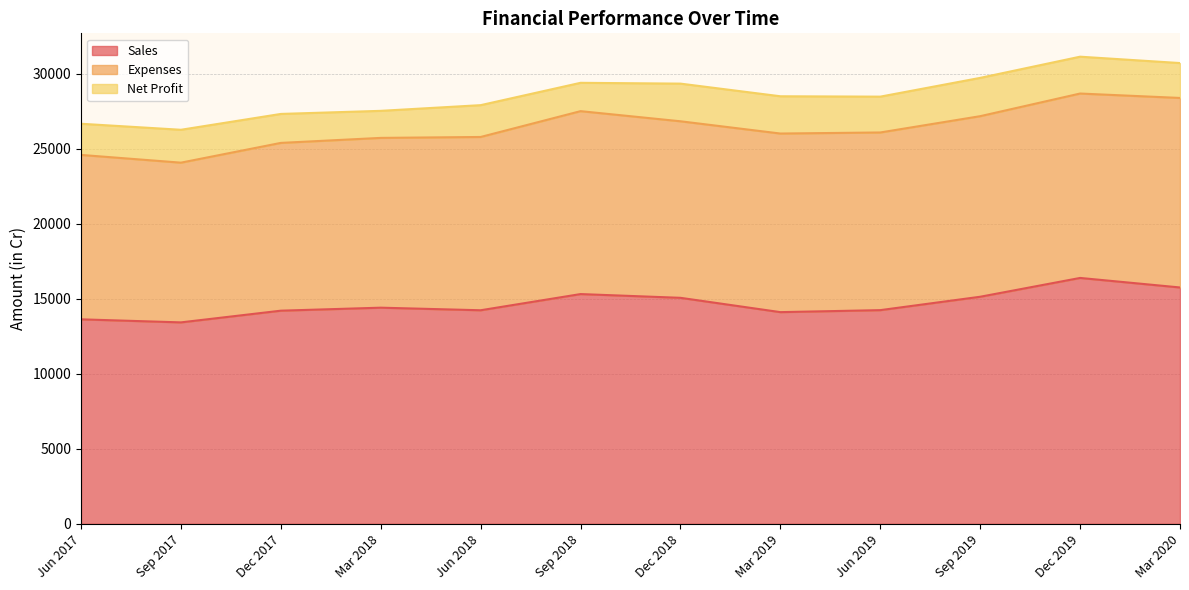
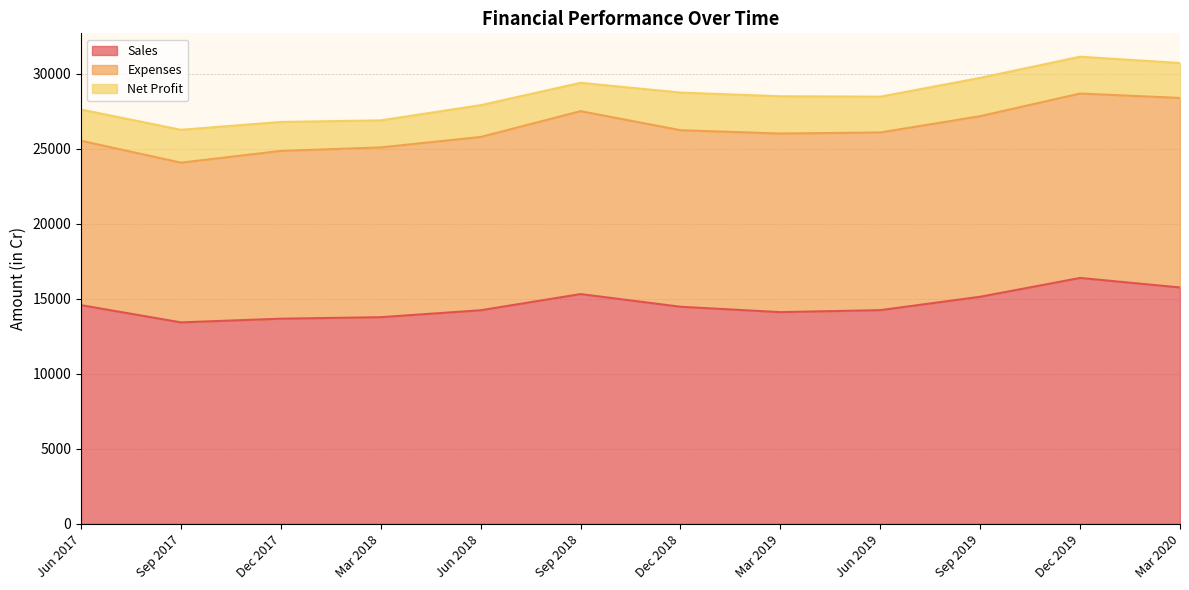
Sales, Jun 2017: 13600 -> 14600
Sales, Dec 2017: 14200 -> 13700
Sales, Mar 2018: 14400 -> 13800
Sales, Dec 2018: 15100 -> 14500
